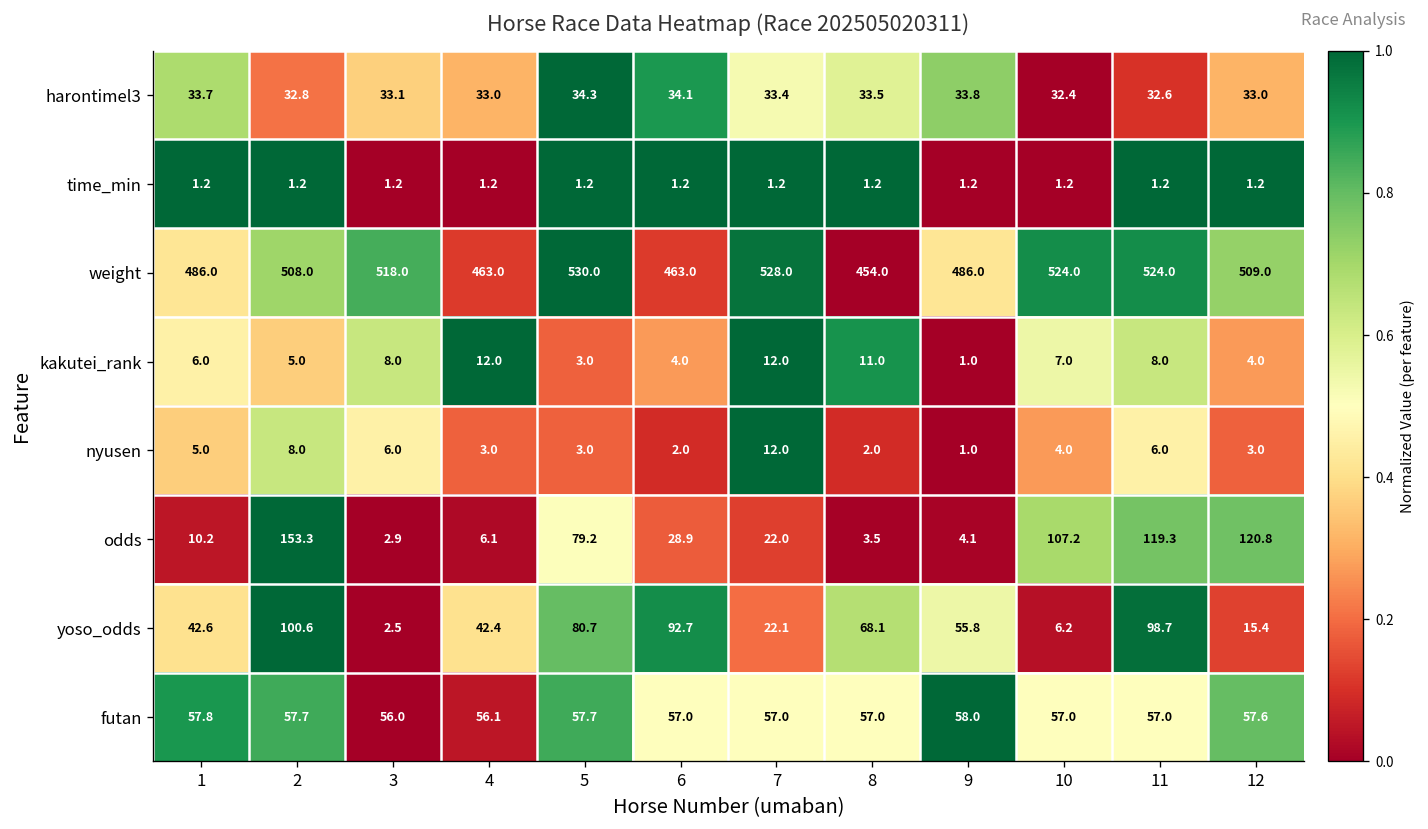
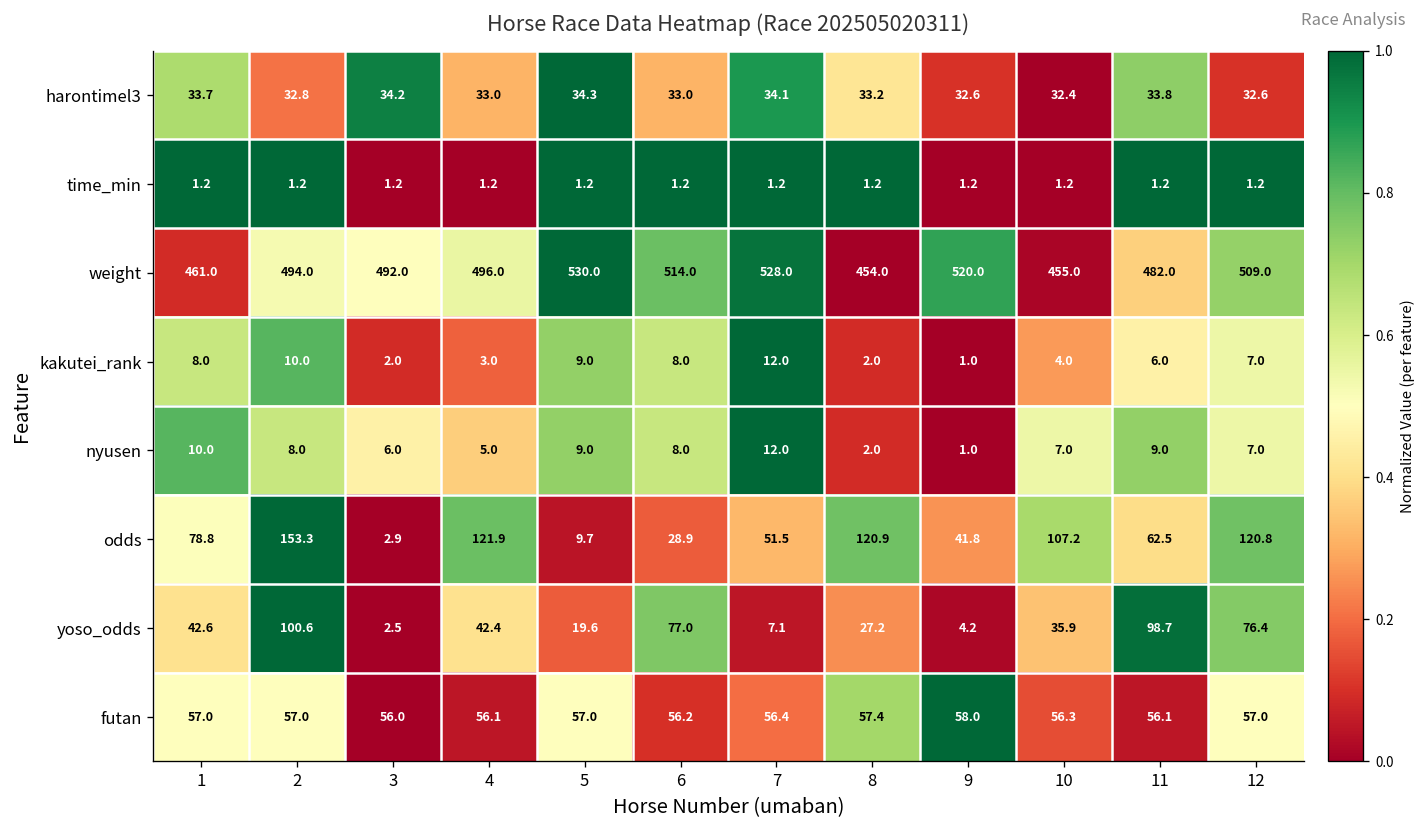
harontimel3, 3: 33.1 -> 34.2
harontimel3, 6: 34.1 -> 33.0
harontimel3, 7: 33.4 -> 34.1
harontimel3, 8: 33.5 -> 33.2
harontimel3, 9: 33.8 -> 32.6
harontimel3, 11: 32.6 -> 33.8
harontimel3, 12: 33.0 -> 32.6
weight, 1: 486.0 -> 461.0
weight, 2: 508.0 -> 494.0
weight, 3: 518.0 -> 492.0
weight, 4: 463.0 -> 496.0
weight, 6: 463.0 -> 514.0
weight, 9: 486.0 -> 520.0
weight, 10: 524.0 -> 455.0
weight, 11: 524.0 -> 482.0
kakutei_rank, 1: 6.0 -> 8.0
kakutei_rank, 2: 5.0 -> 10.0
kakutei_rank, 3: 8.0 -> 2.0
kakutei_rank, 4: 12.0 -> 3.0
kakutei_rank, 5: 3.0 -> 9.0
kakutei_rank, 6: 4.0 -> 8.0
kakutei_rank, 8: 11.0 -> 2.0
kakutei_rank, 10: 7.0 -> 4.0
kakutei_rank, 11: 8.0 -> 6.0
kakutei_rank, 12: 4.0 -> 7.0
nyusen, 1: 5.0 -> 10.0
nyusen, 4: 3.0 -> 5.0
nyusen, 5: 3.0 -> 9.0
nyusen, 6: 2.0 -> 8.0
nyusen, 10: 4.0 -> 7.0
nyusen, 11: 6.0 -> 9.0
nyusen, 12: 3.0 -> 7.0
odds, 1: 10.2 -> 78.8
odds, 4: 6.1 -> 121.9
odds, 5: 79.2 -> 9.7
odds, 7: 22.0 -> 51.5
odds, 8: 3.5 -> 120.9
odds, 9: 4.1 -> 41.8
odds, 11: 119.3 -> 62.5
yoso_odds, 5: 80.7 -> 19.6
yoso_odds, 6: 92.7 -> 77.0
yoso_odds, 7: 22.1 -> 7.1
yoso_odds, 8: 68.1 -> 27.2
yoso_odds, 9: 55.8 -> 4.2
yoso_odds, 10: 6.2 -> 35.9
yoso_odds, 12: 15.4 -> 76.4
futan, 1: 57.8 -> 57.0
futan, 2: 57.7 -> 57.0
futan, 5: 57.7 -> 57.0
futan, 6: 57.0 -> 56.2
futan, 7: 57.0 -> 56.4
futan, 8: 57.0 -> 57.4
futan, 10: 57.0 -> 56.3
futan, 11: 57.0 -> 56.1
futan, 12: 57.6 -> 57.0
